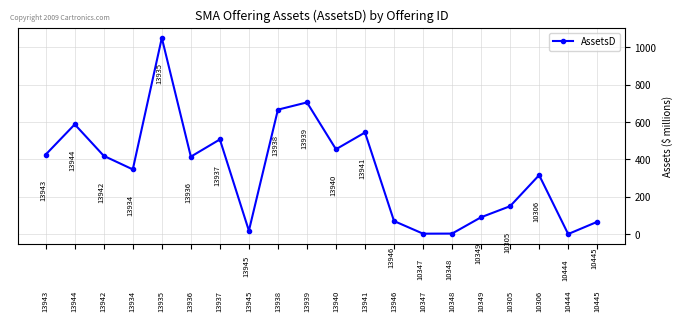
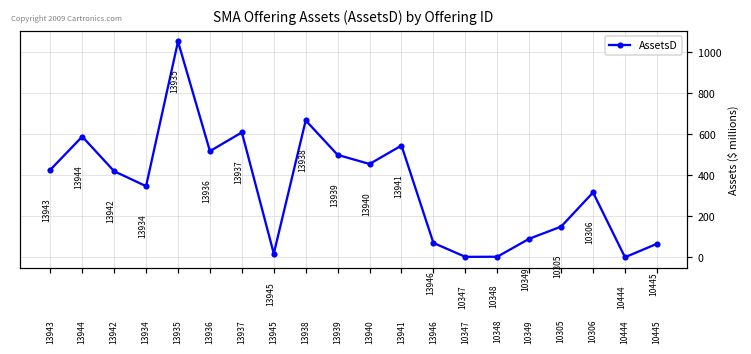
13936: 410 -> 520
13937: 510 -> 610
13939: 710 -> 500
